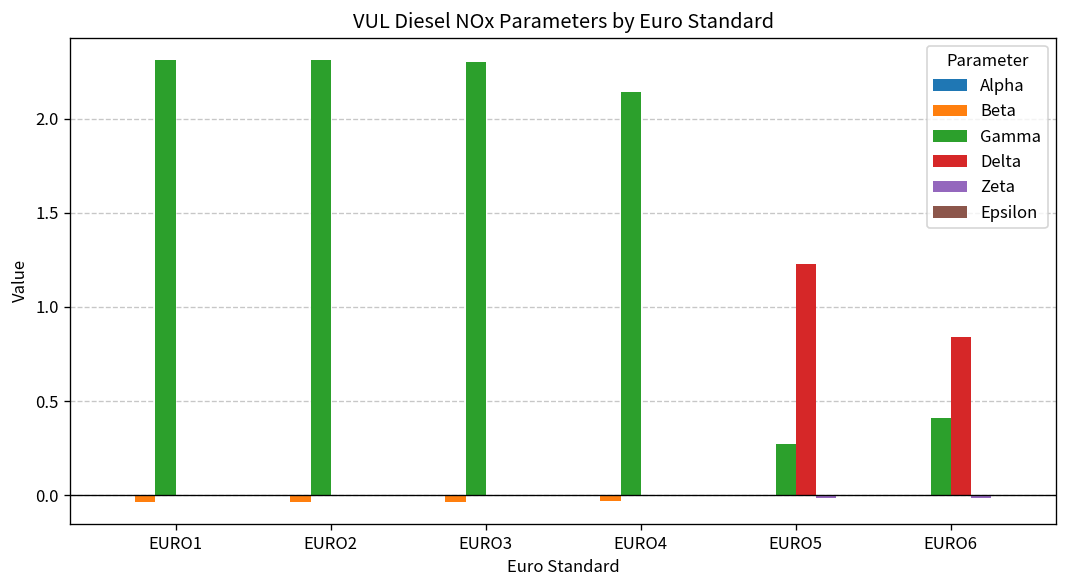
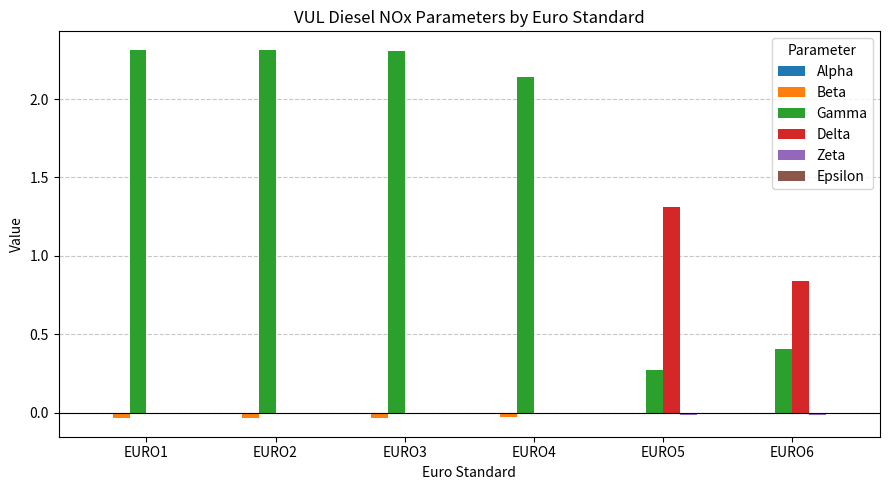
Delta, EURO5: 1.23 -> 1.31
